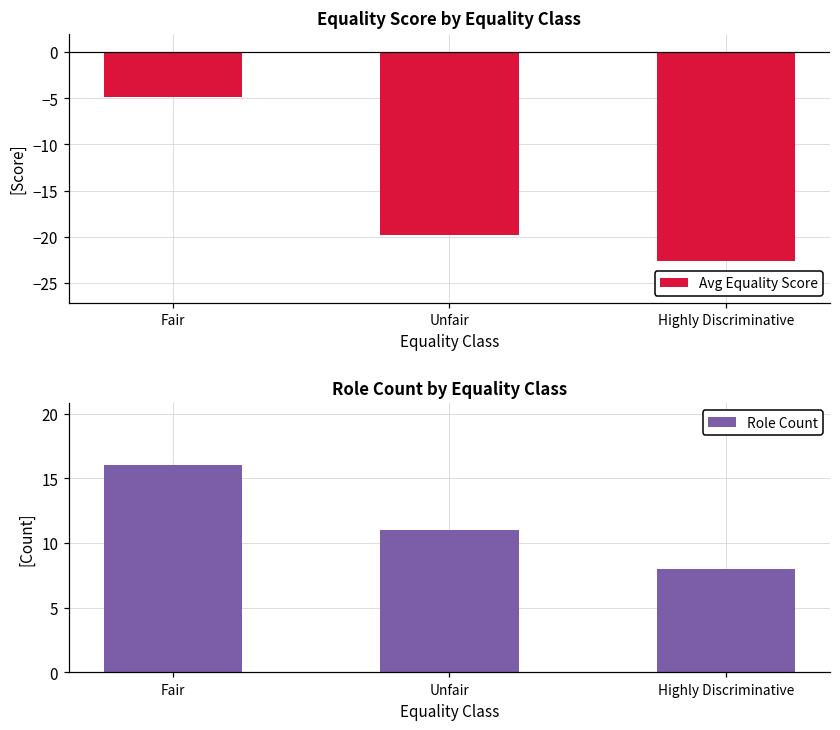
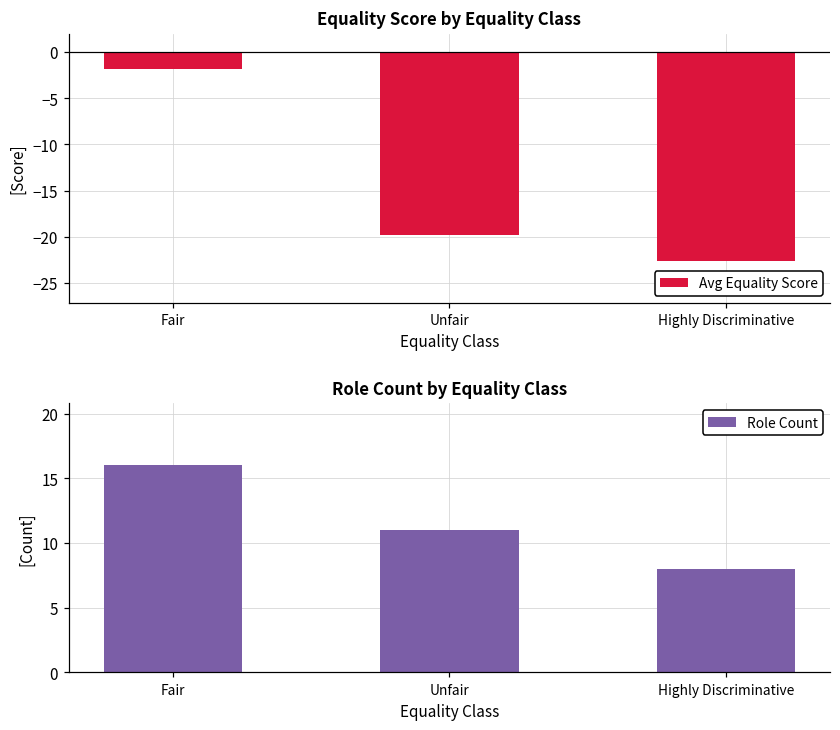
Equality Score by Equality Class, Fair: -5 -> -2
